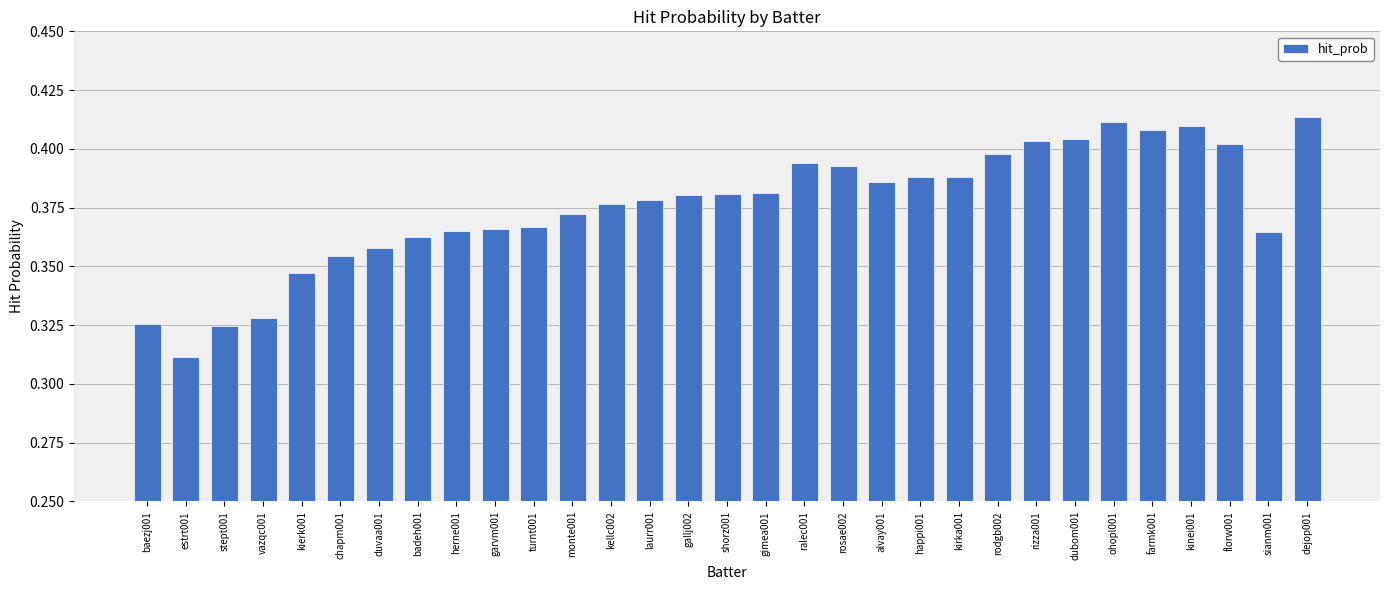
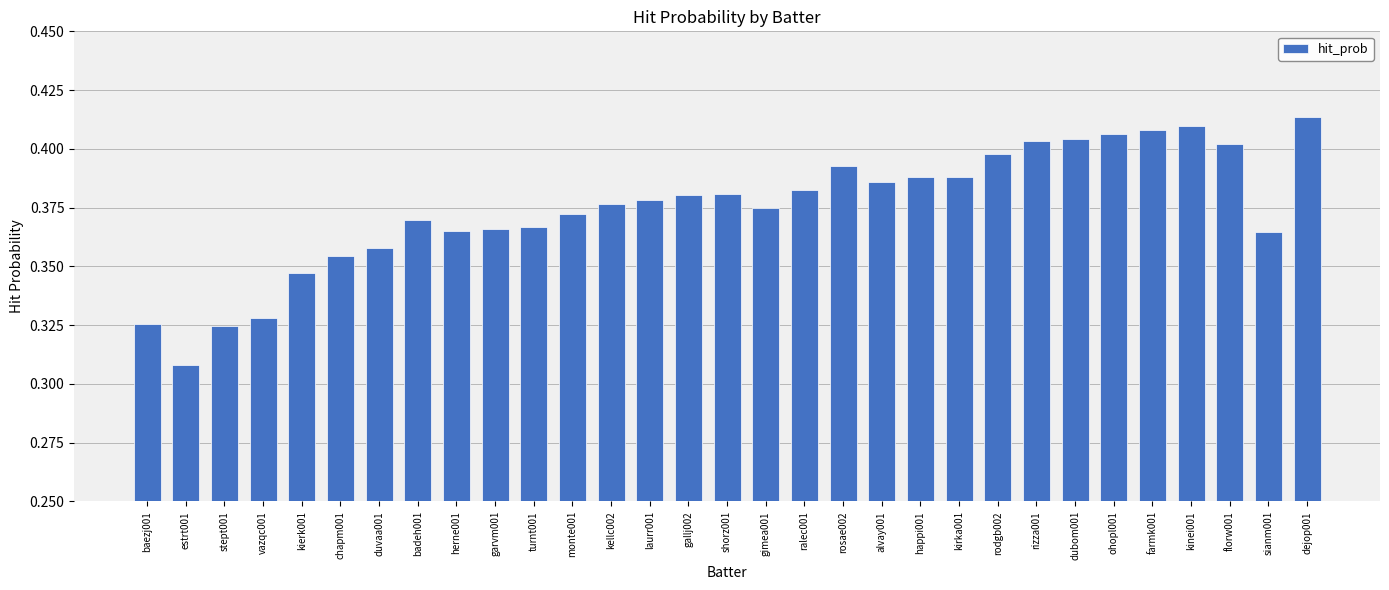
estrt001: 0.312 -> 0.308
badeh001: 0.363 -> 0.370
gimea001: 0.381 -> 0.375
ralec001: 0.394 -> 0.383
ohopl001: 0.411 -> 0.406
